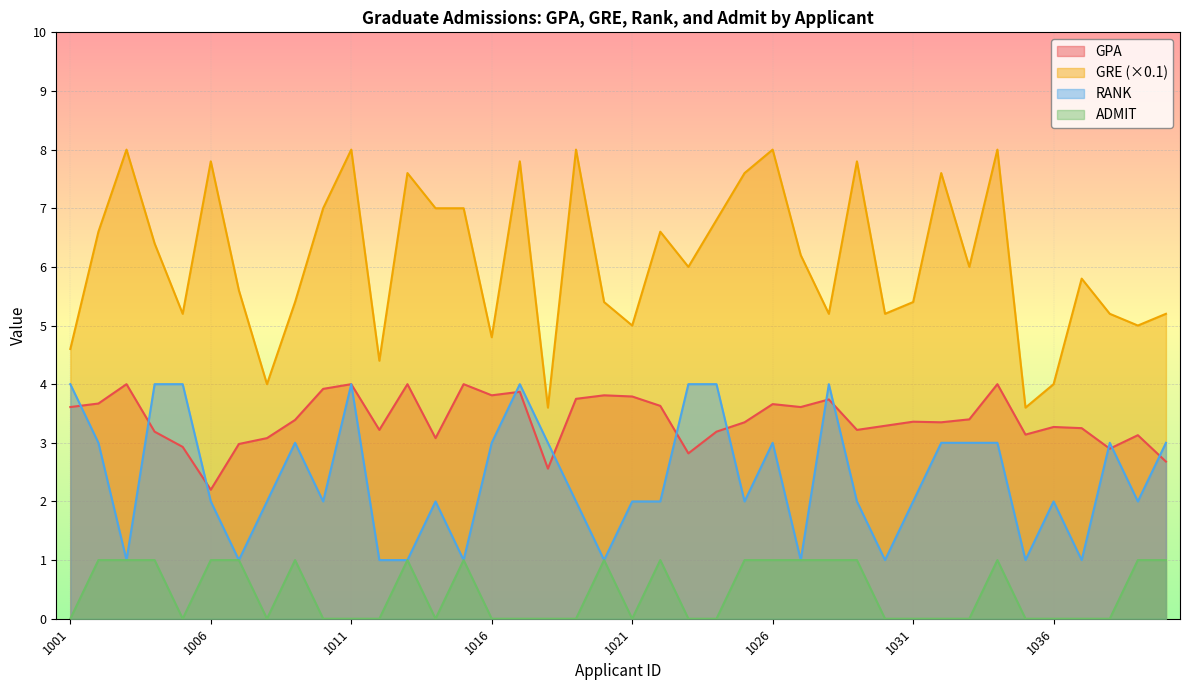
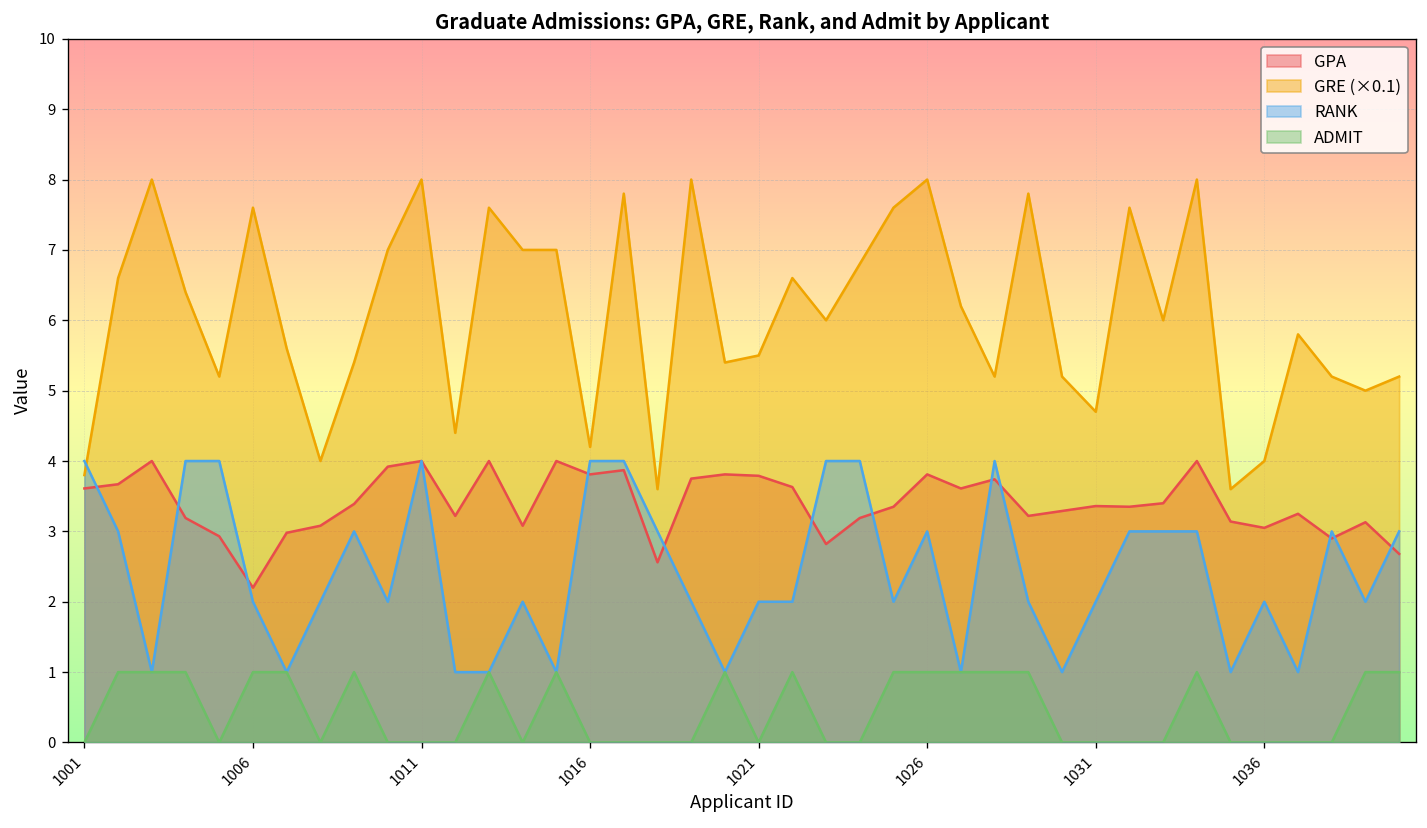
GRE (×0.1), 1001: 4.6 -> 3.8
GRE (×0.1), 1006: 7.8 -> 7.6
GRE (×0.1), 1016: 4.8 -> 4.2
RANK, 1016: 3 -> 4
GRE (×0.1), 1021: 5.0 -> 5.5
GPA, 1026: 3.7 -> 3.8
GRE (×0.1), 1031: 5.4 -> 4.7
GPA, 1036: 3.3 -> 3.1
